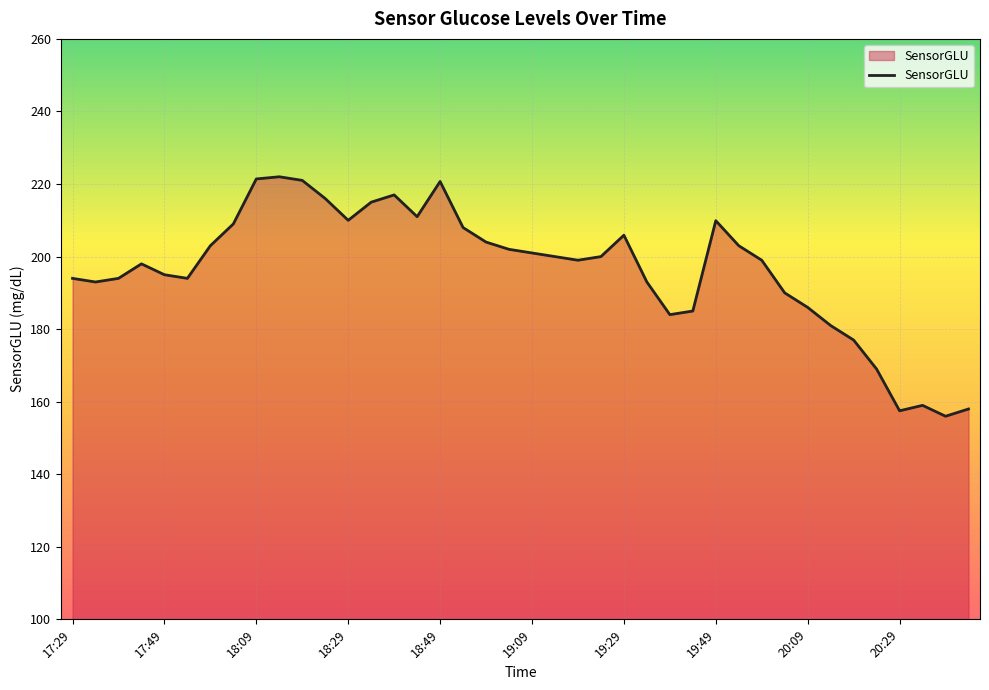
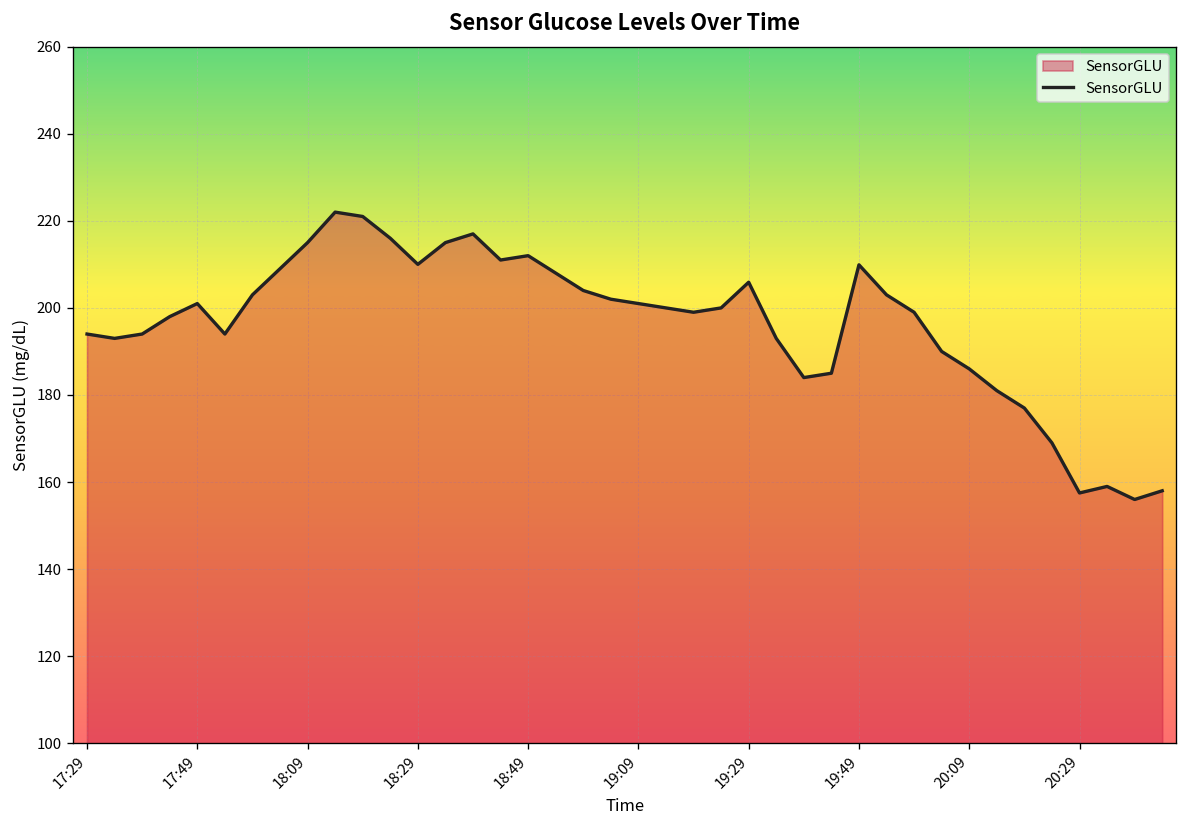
17:49: 195 -> 201
18:09: 221 -> 215
18:49: 221 -> 212
